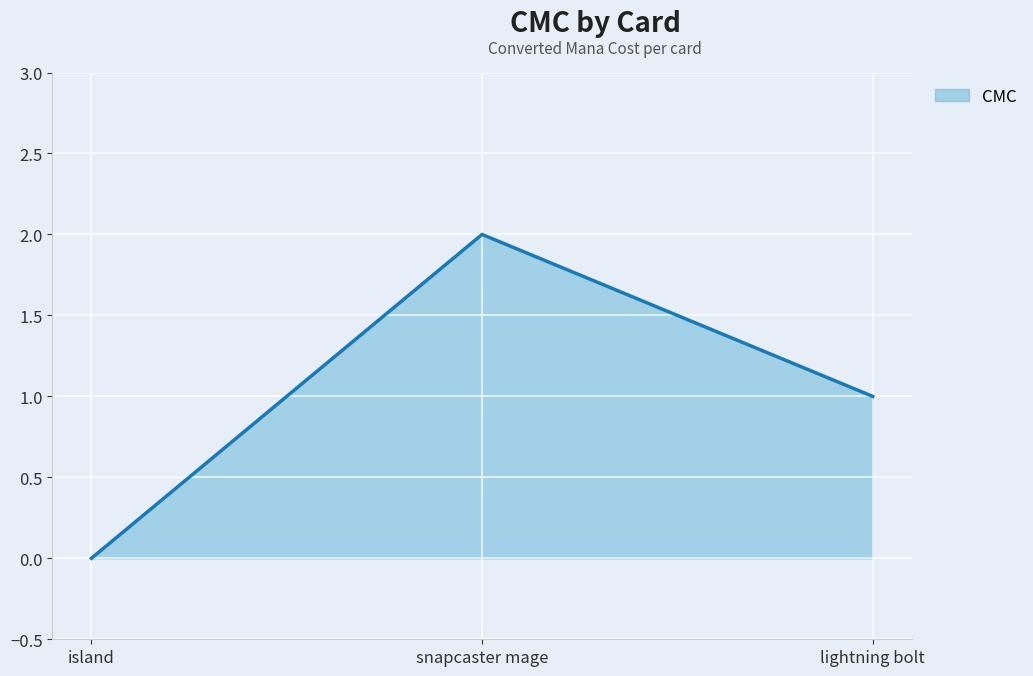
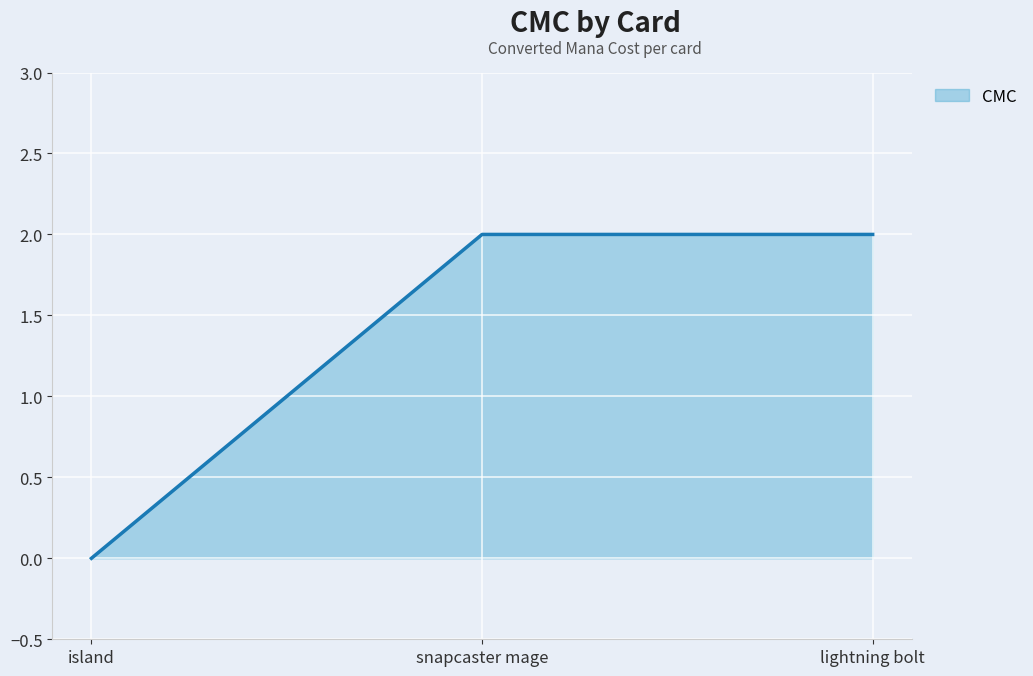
lightning bolt: 1 -> 2
